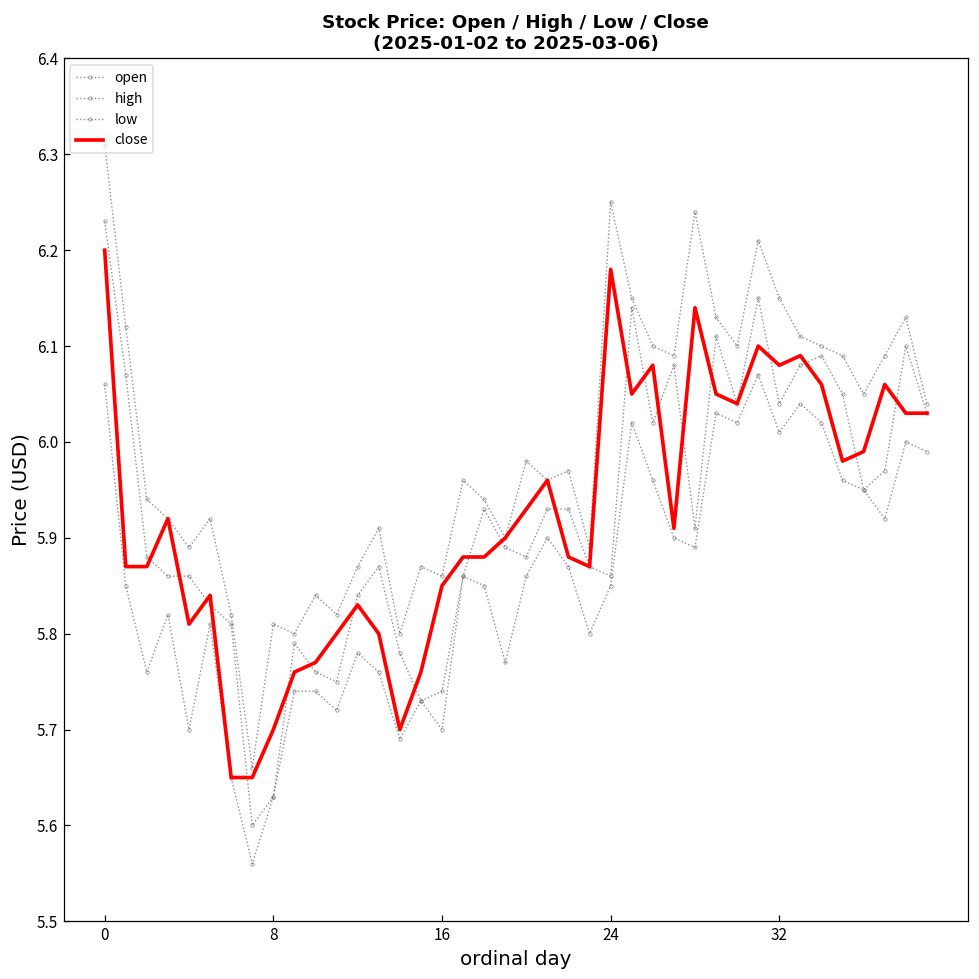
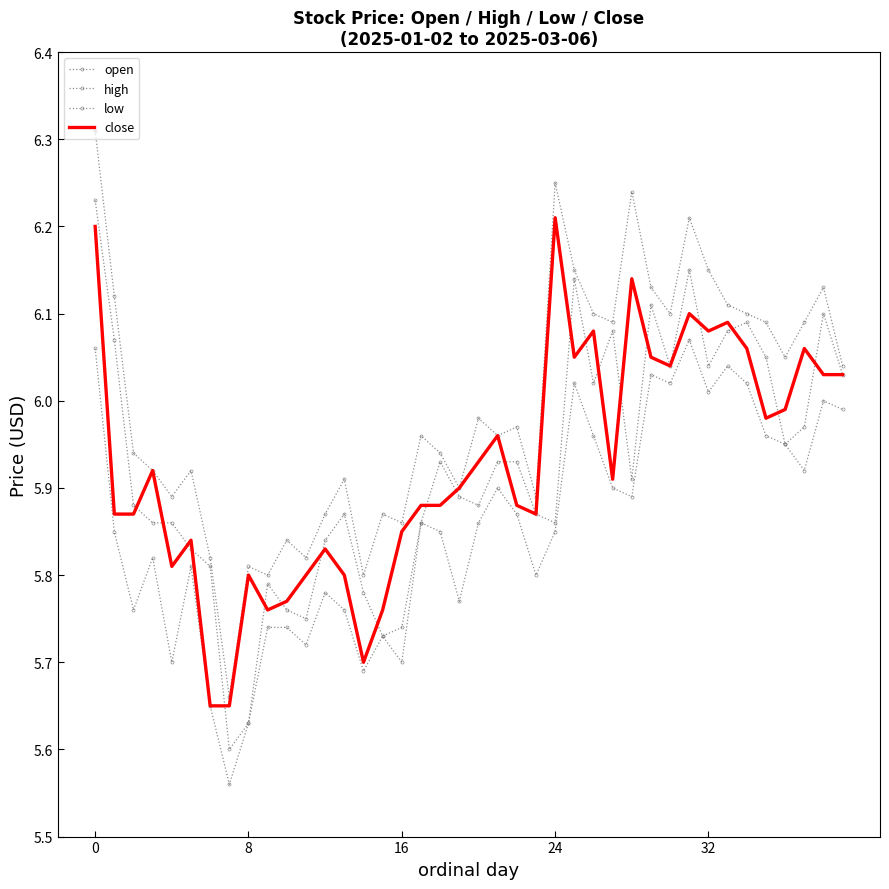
close, 8: 5.7 -> 5.8
close, 24: 6.18 -> 6.21
